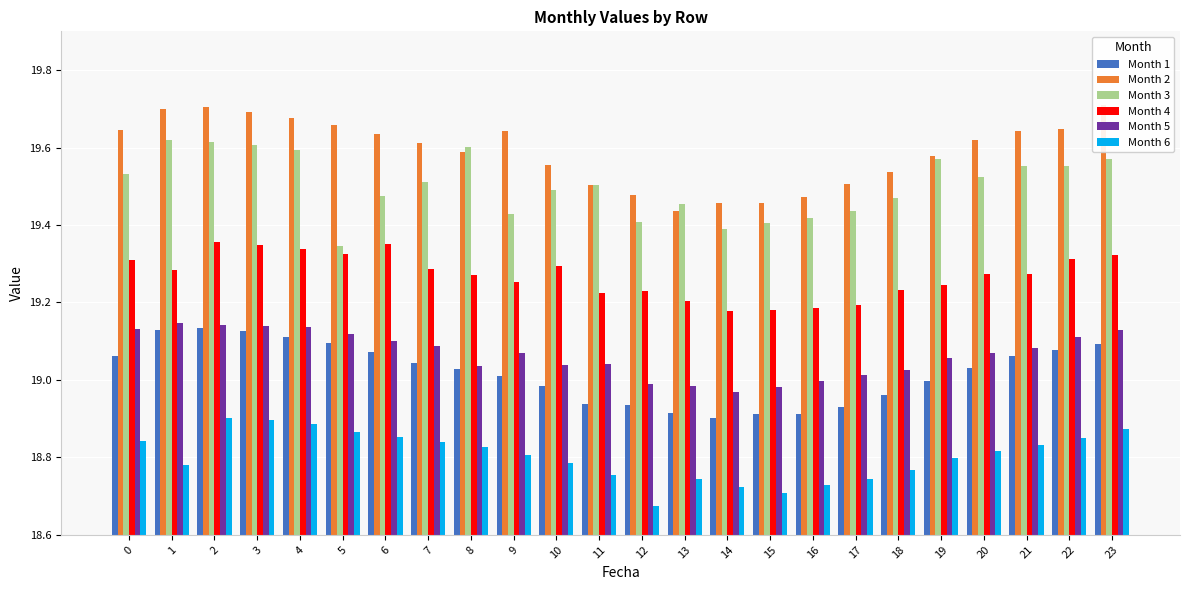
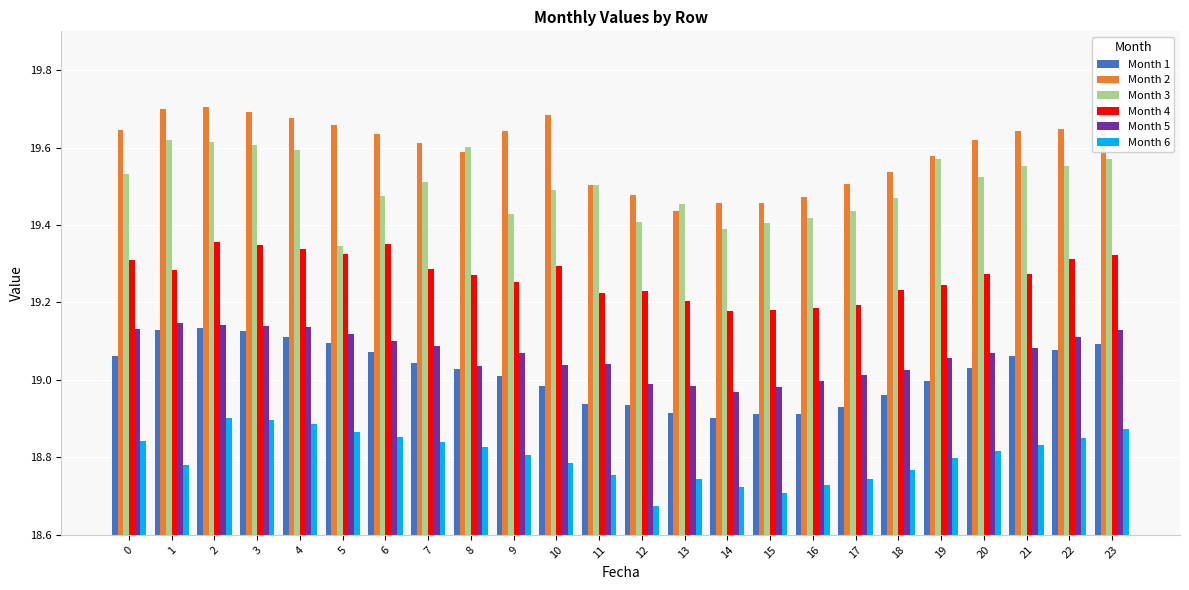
Month 2, 10: 19.56 -> 19.68
